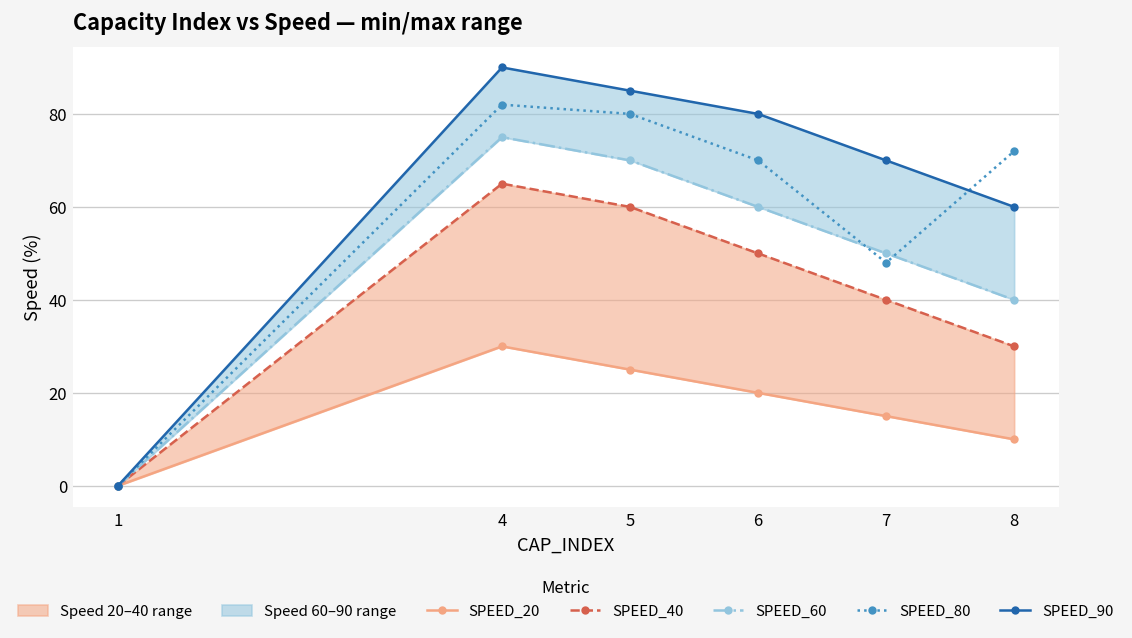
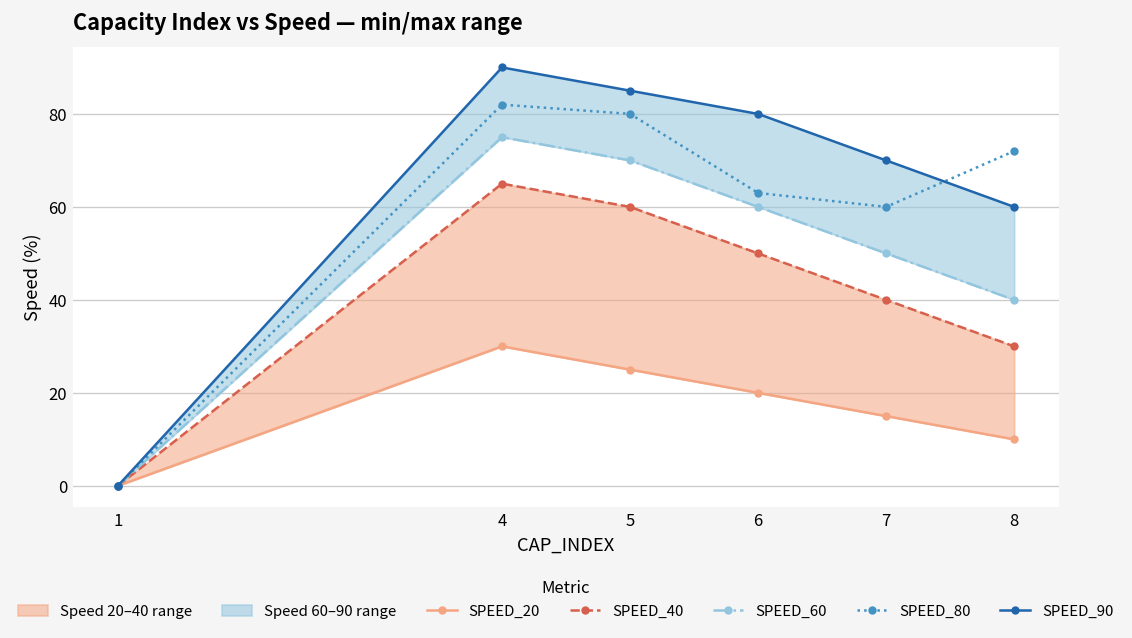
SPEED_80, 6: 70 -> 63
SPEED_80, 7: 48 -> 60
